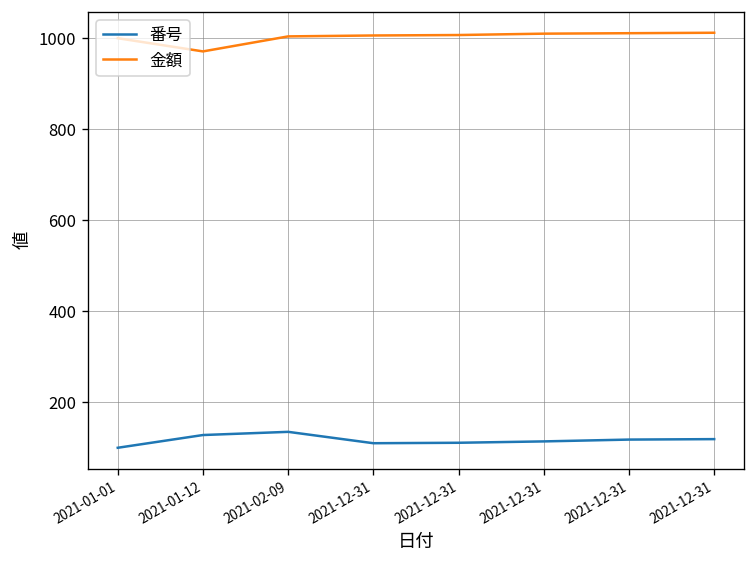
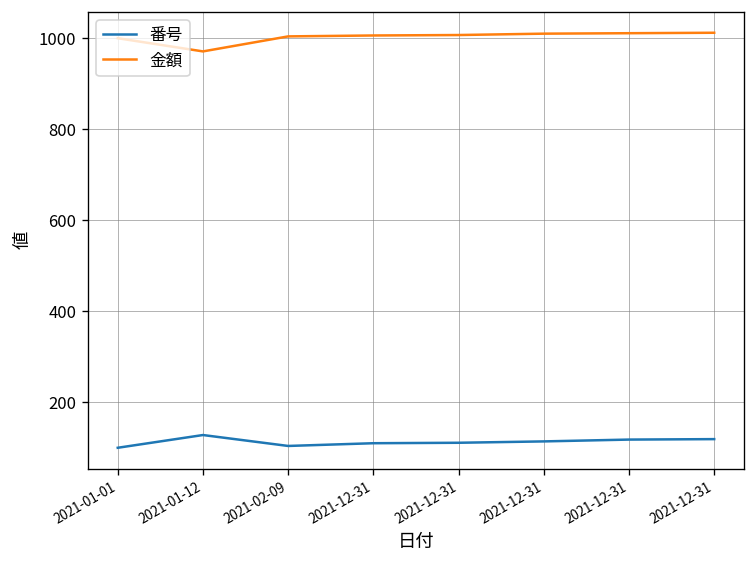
番号, 2021-02-09: 140 -> 100
